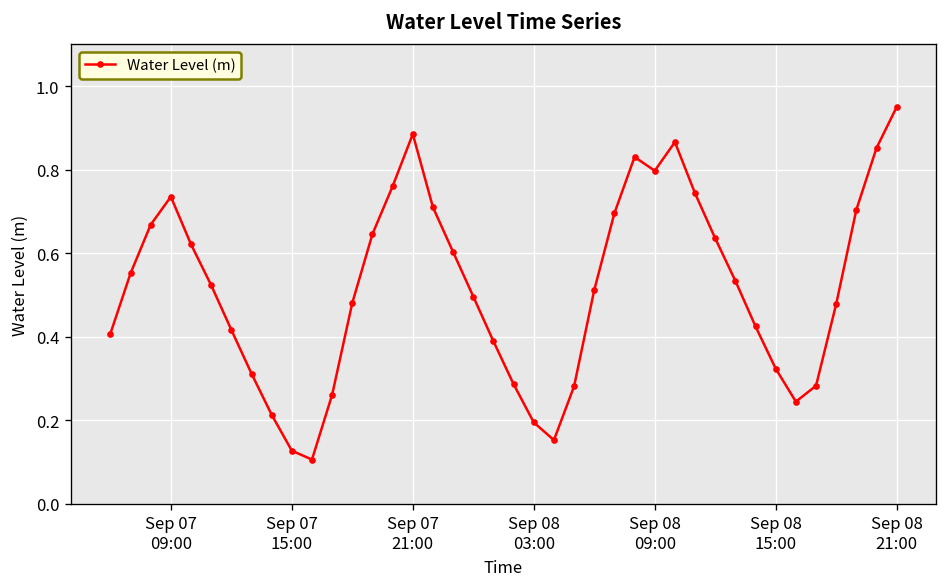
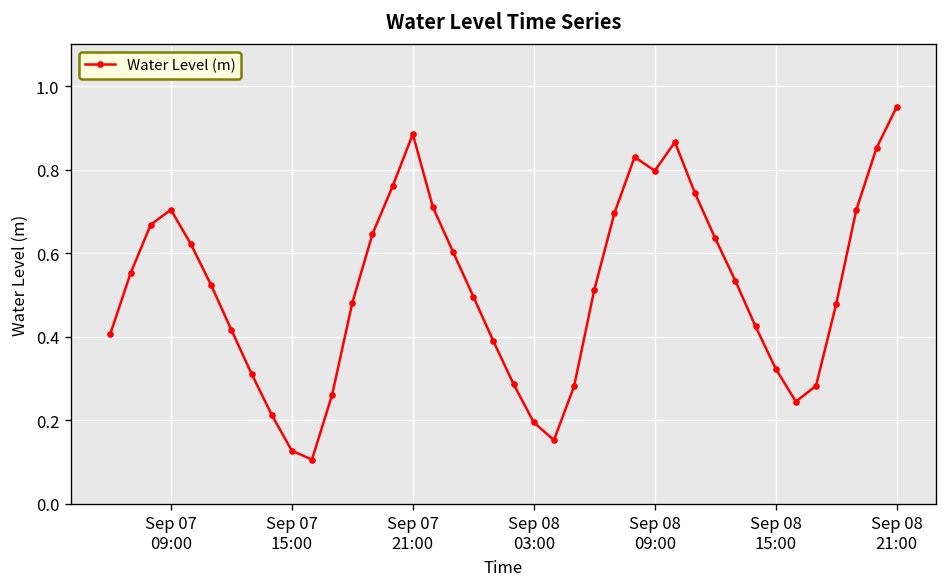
Sep 07 09:00: 0.74 -> 0.70
